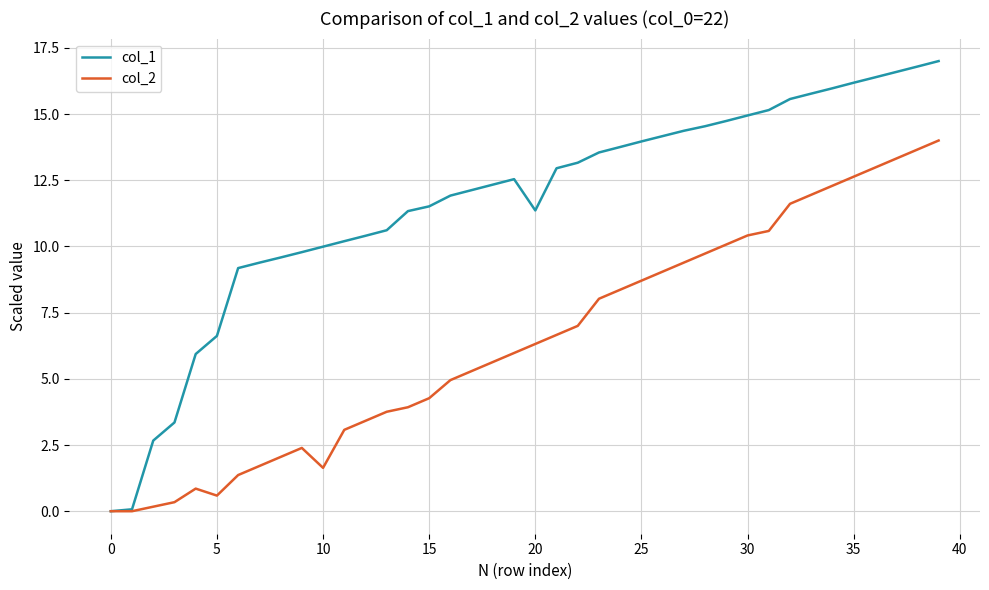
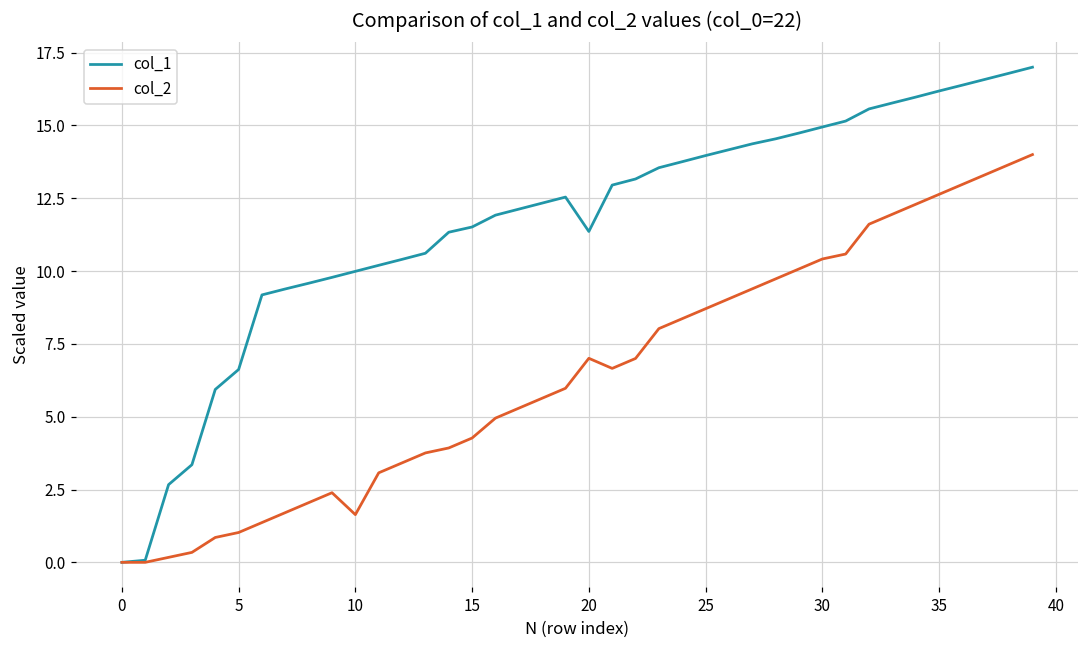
col_2, 5: 0.6 -> 1.0
col_2, 20: 6.3 -> 7.0
